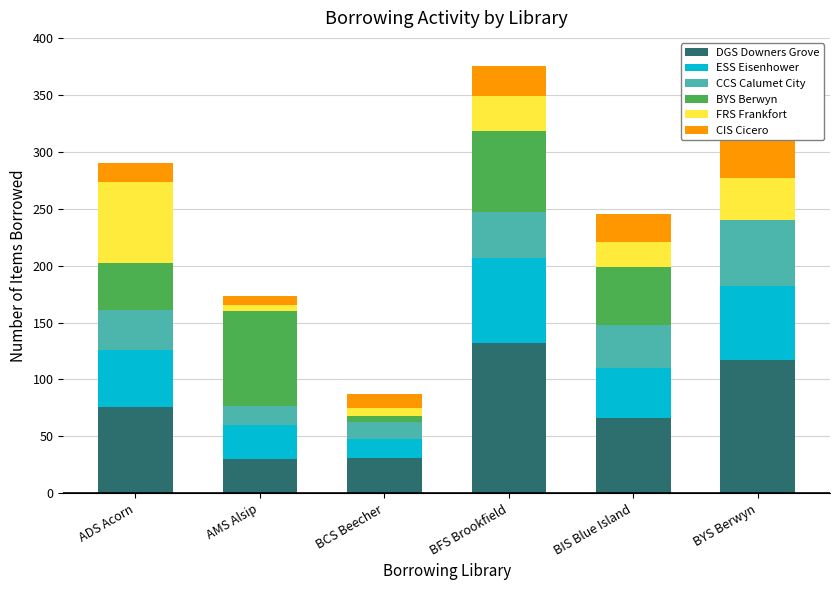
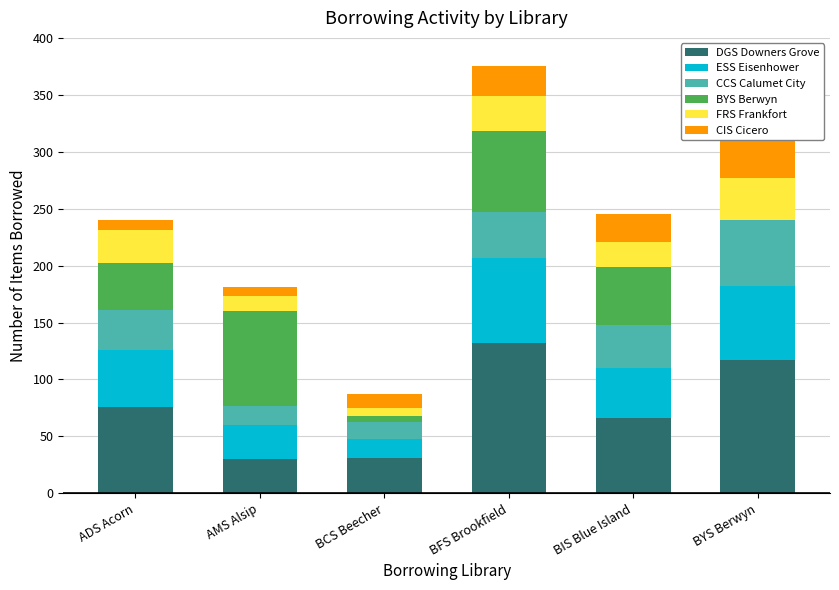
FRS Frankfort, ADS Acorn: 71 -> 29
CIS Cicero, ADS Acorn: 17 -> 9
FRS Frankfort, AMS Alsip: 5 -> 13
